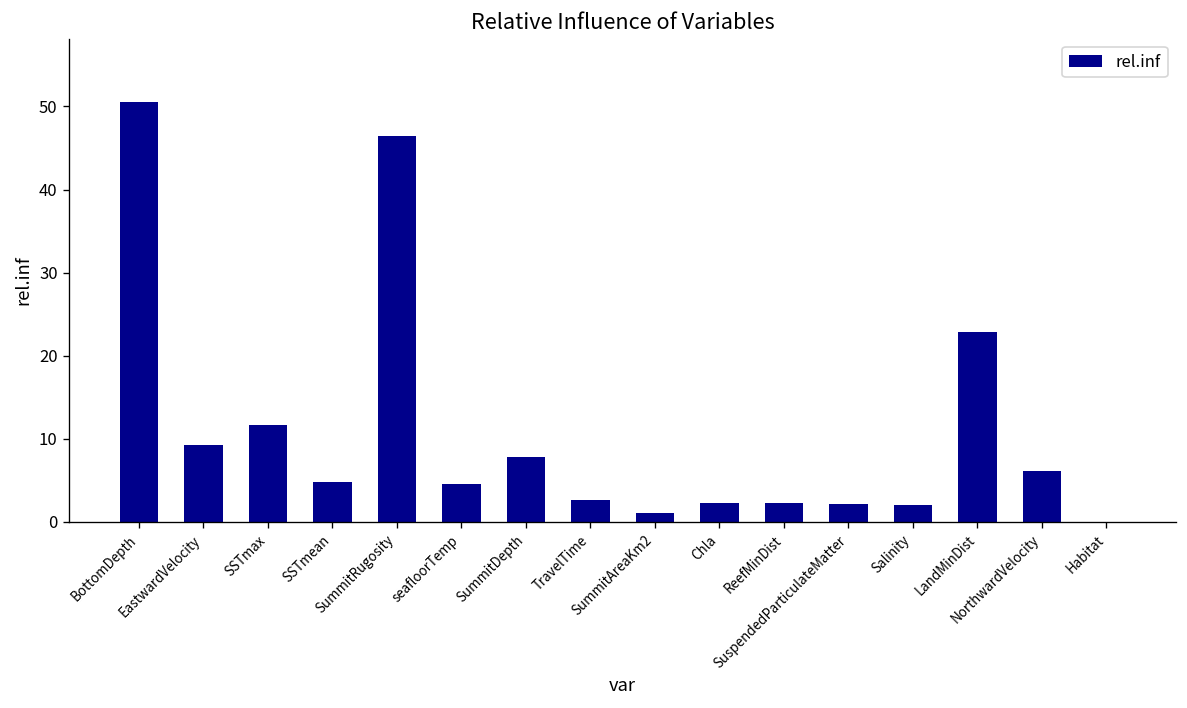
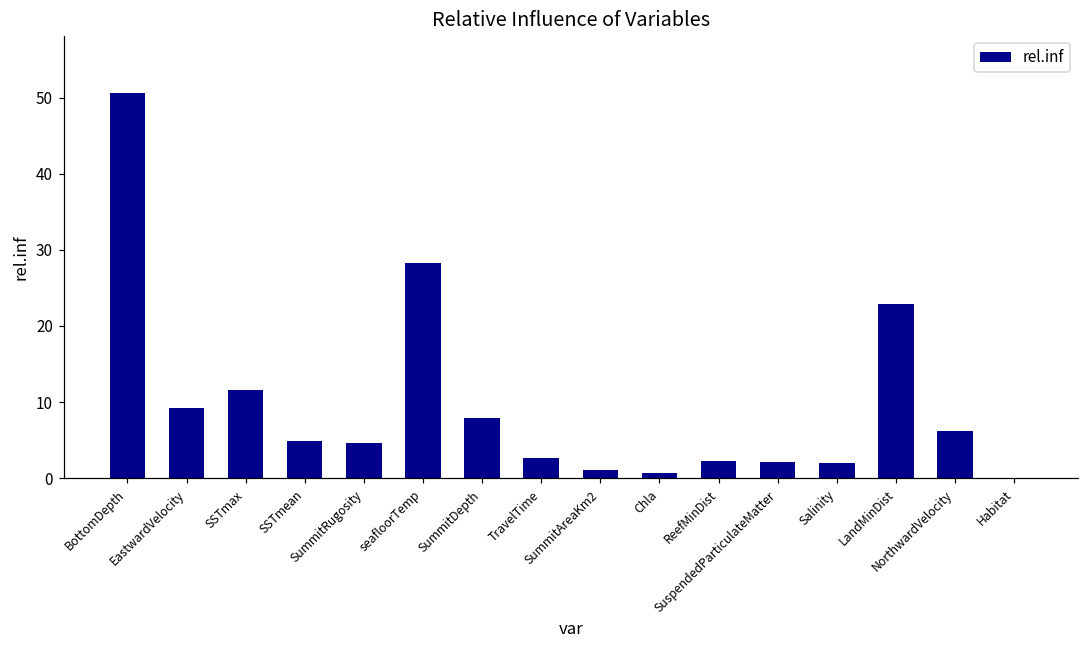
SummitRugosity: 46 -> 5
seafloorTemp: 5 -> 28
Chla: 2 -> 1
